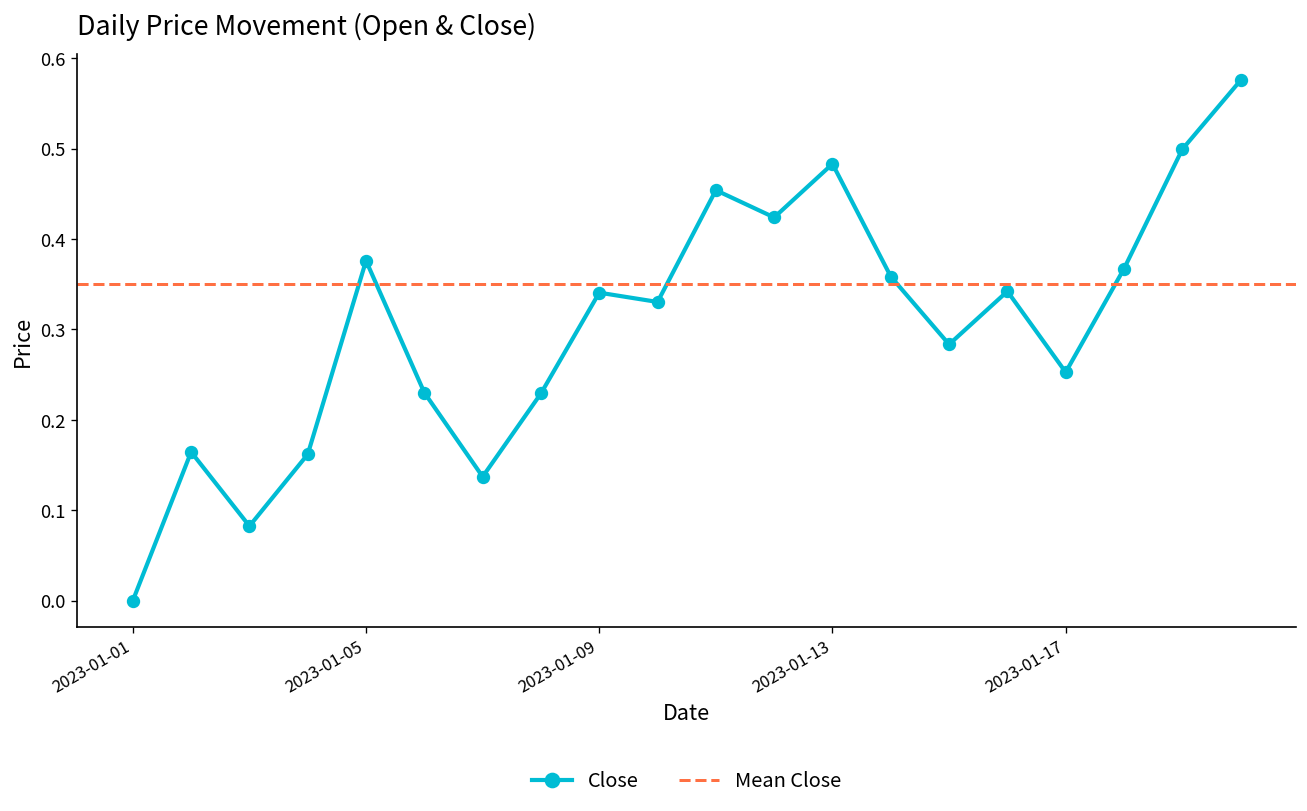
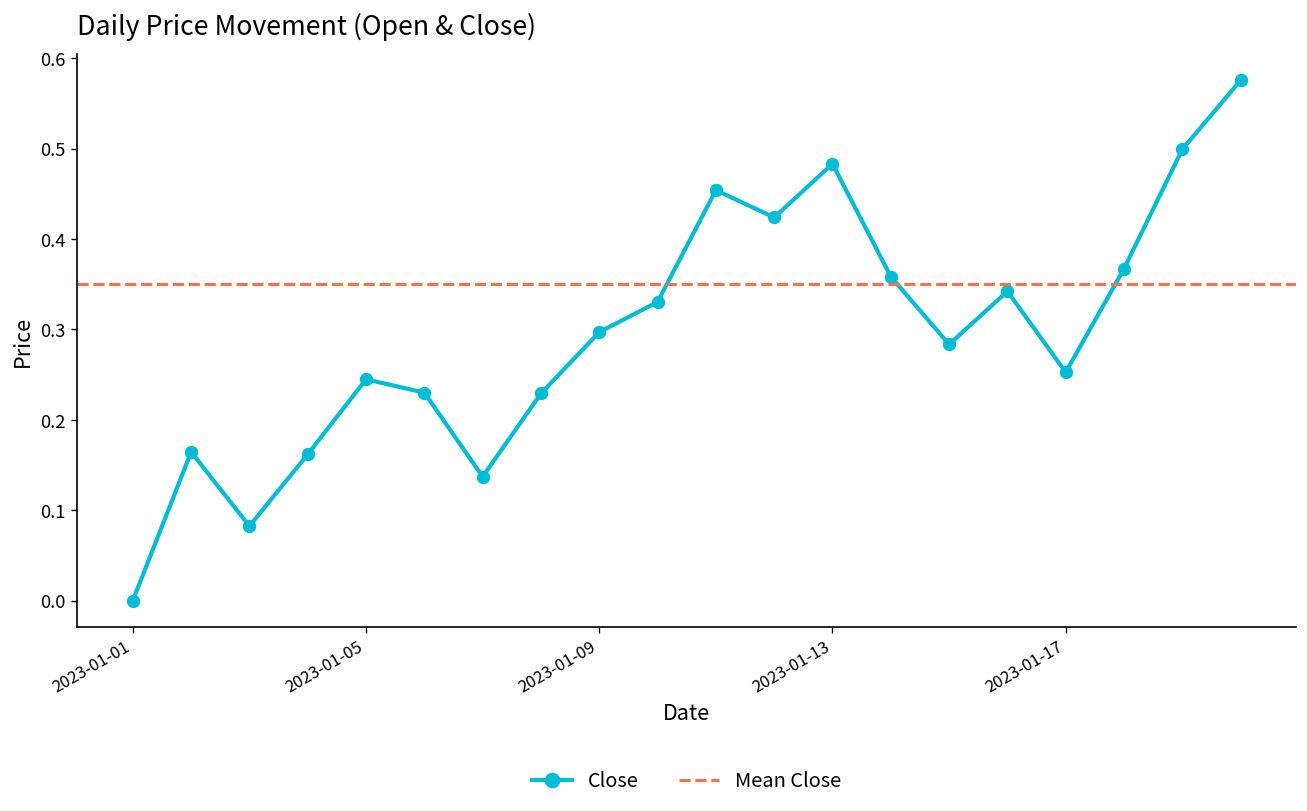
2023-01-05: 0.38 -> 0.24
2023-01-09: 0.34 -> 0.30
